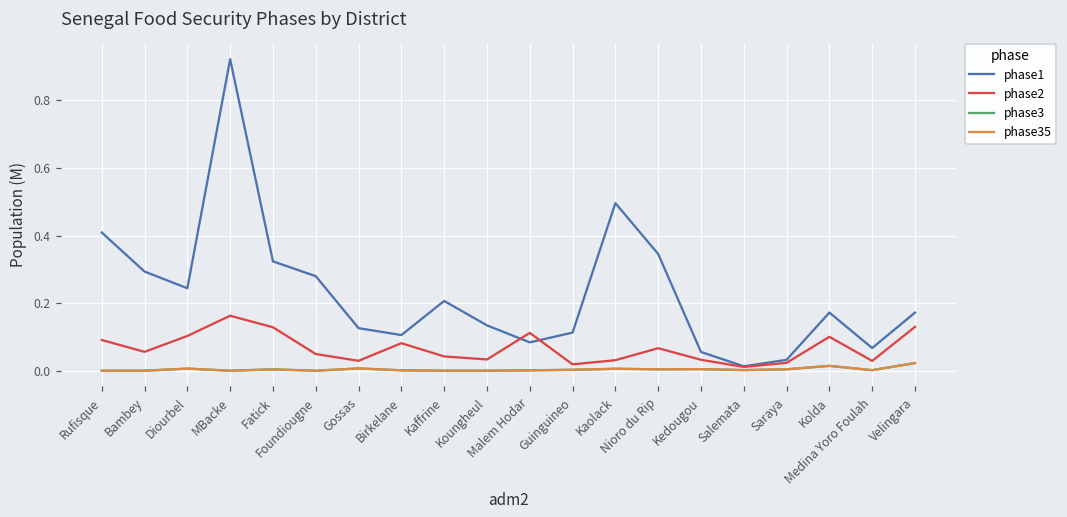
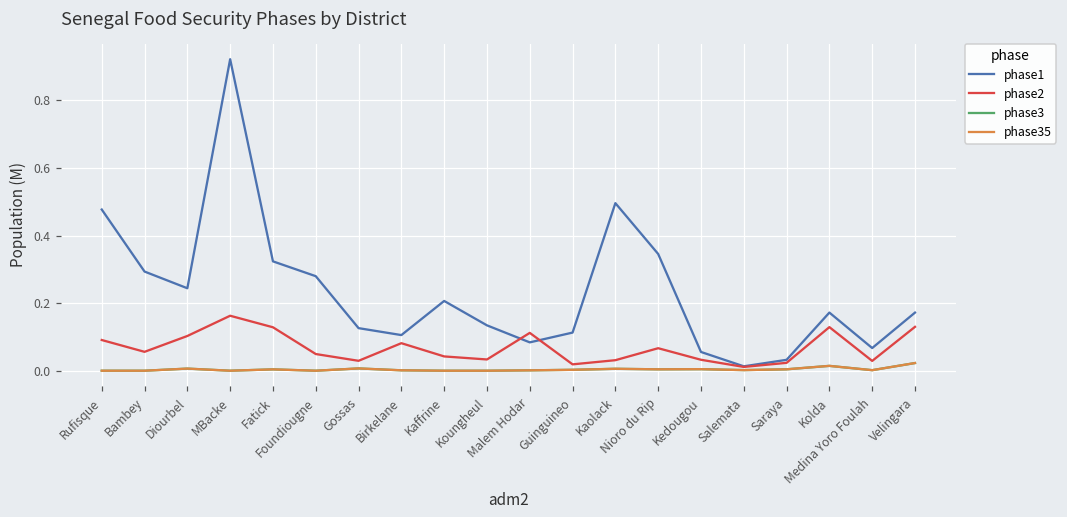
phase1, Rufisque: 0.41 -> 0.48
phase2, Kolda: 0.10 -> 0.13
